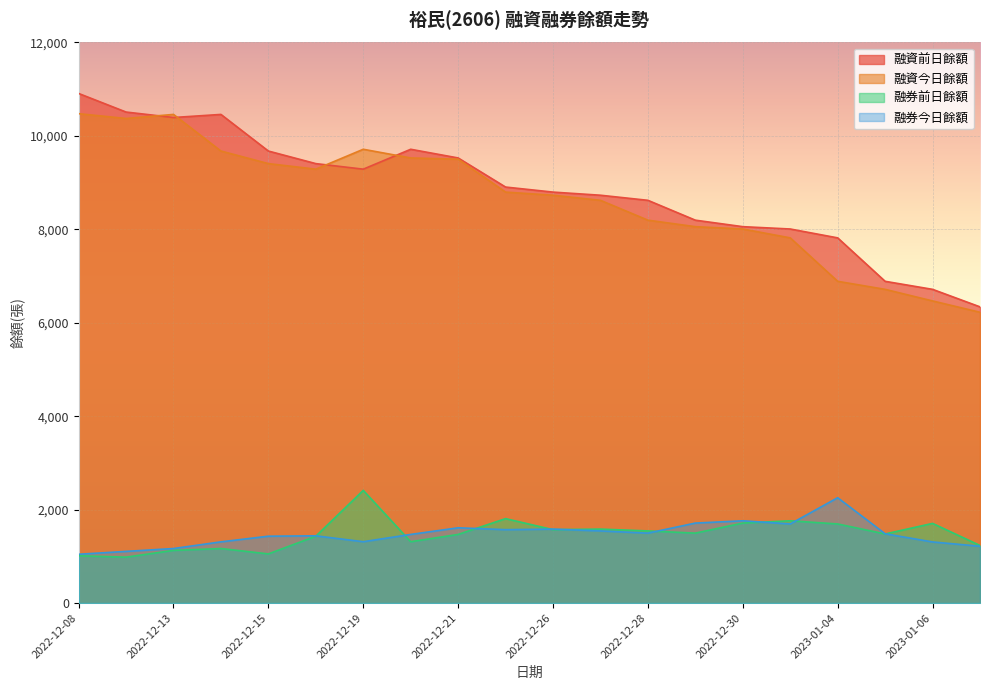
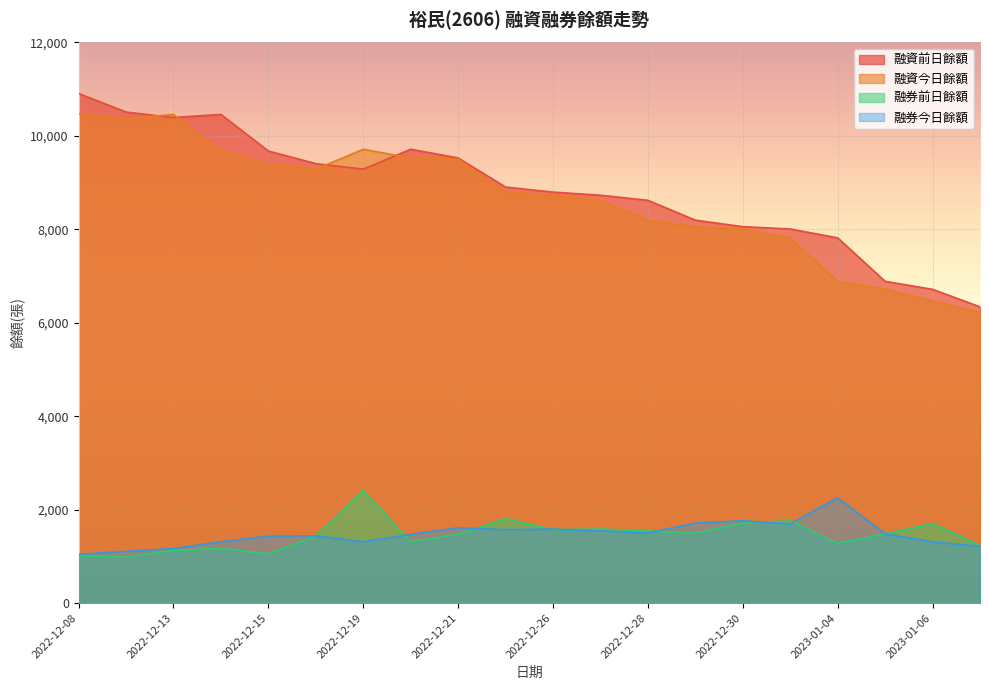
融券前日餘額, 2023-01-04: 1,700 -> 1,300
